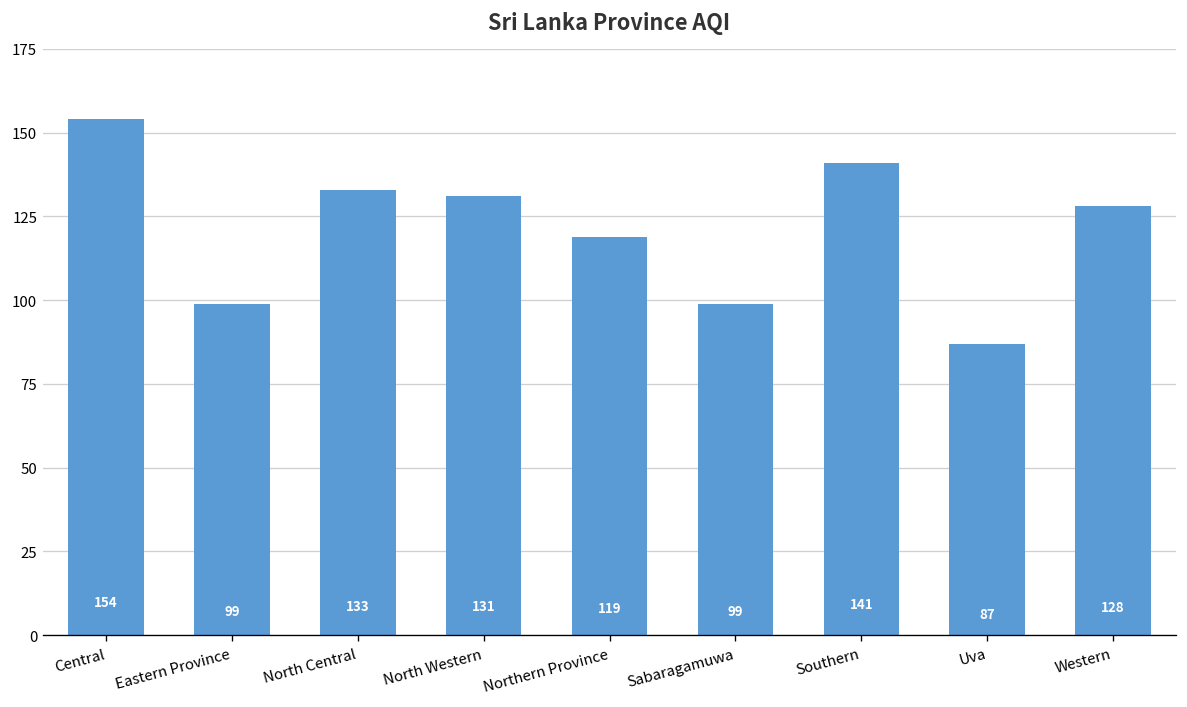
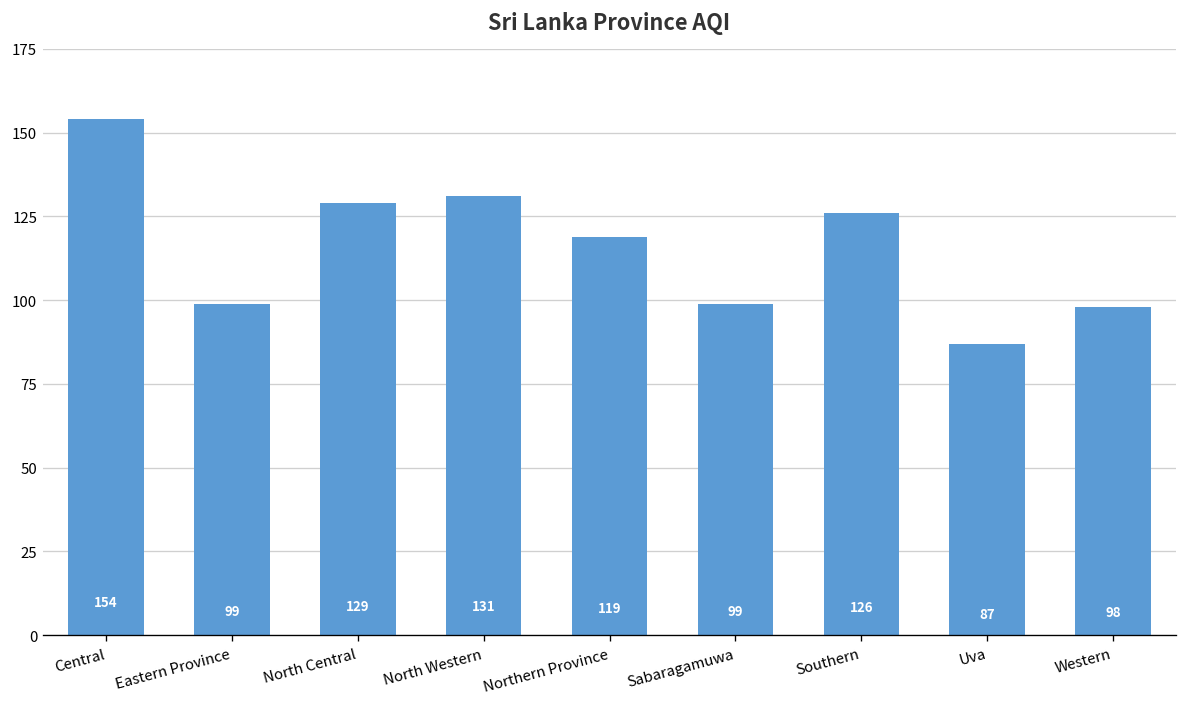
North Central: 133 -> 129
Southern: 141 -> 126
Western: 128 -> 98
